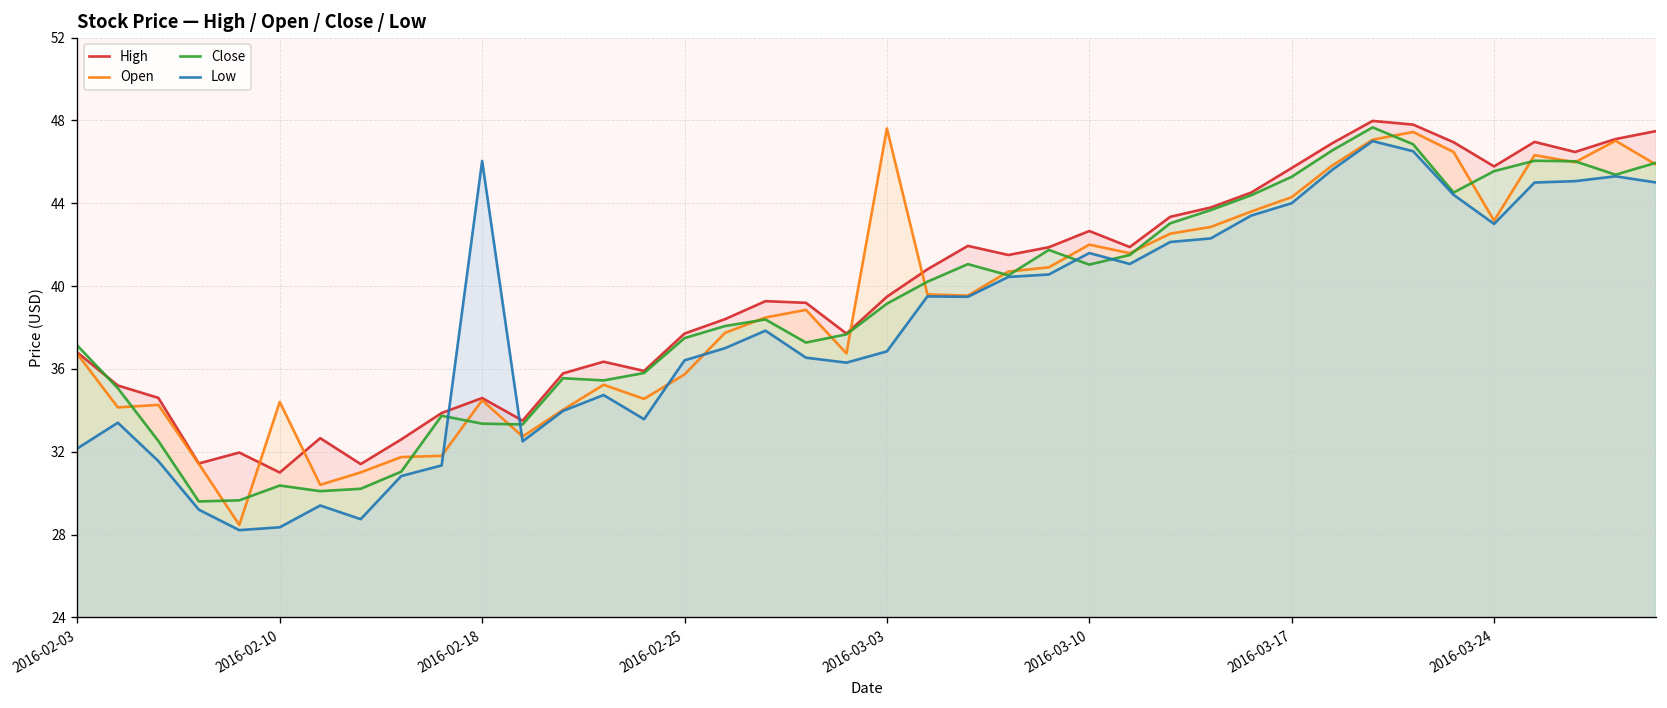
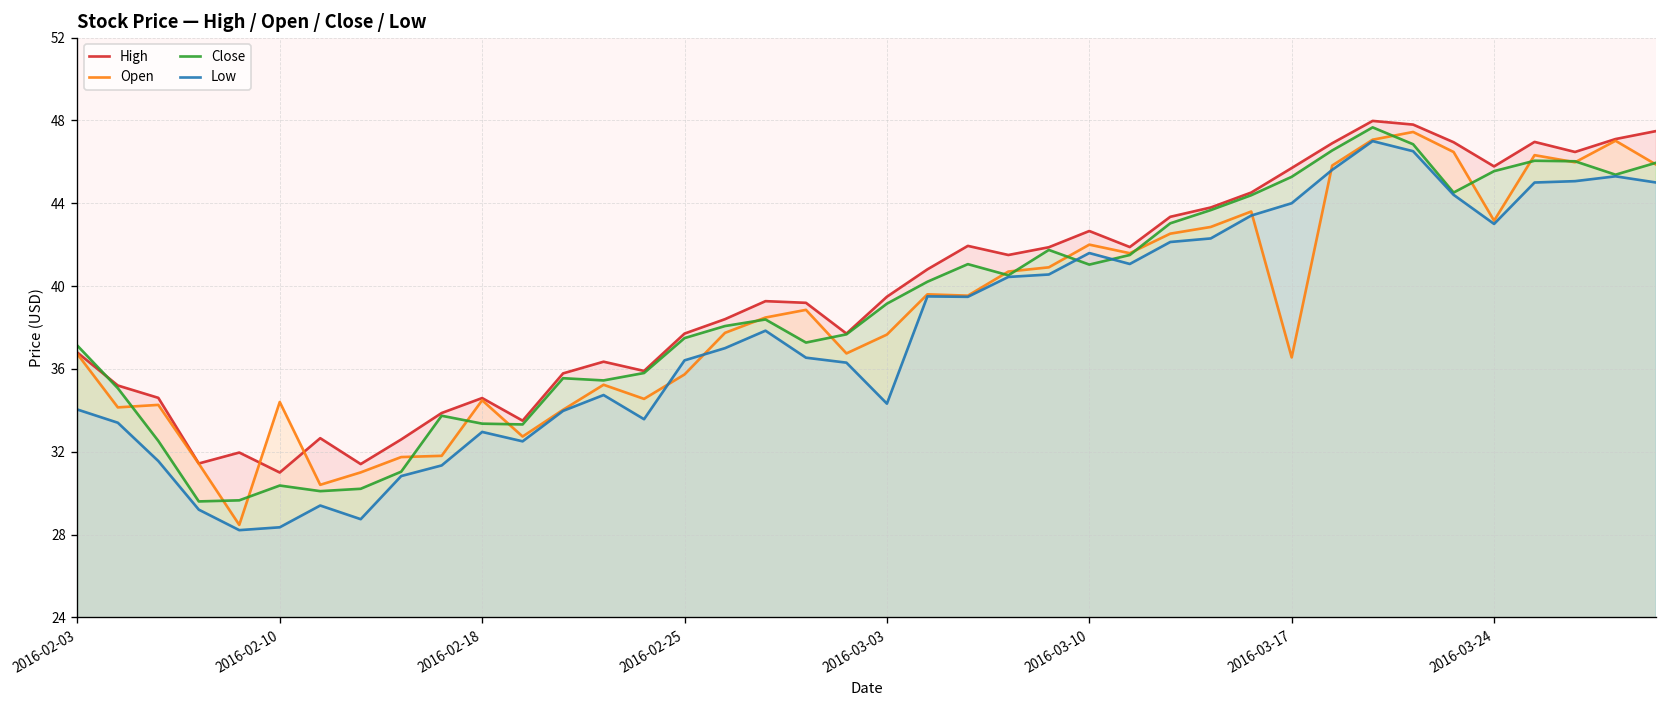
Low, 2016-02-03: 32.2 -> 34.0
Low, 2016-02-18: 46.0 -> 33.0
Open, 2016-03-03: 47.6 -> 37.7
Low, 2016-03-03: 36.8 -> 34.3
Open, 2016-03-17: 44.3 -> 36.6
